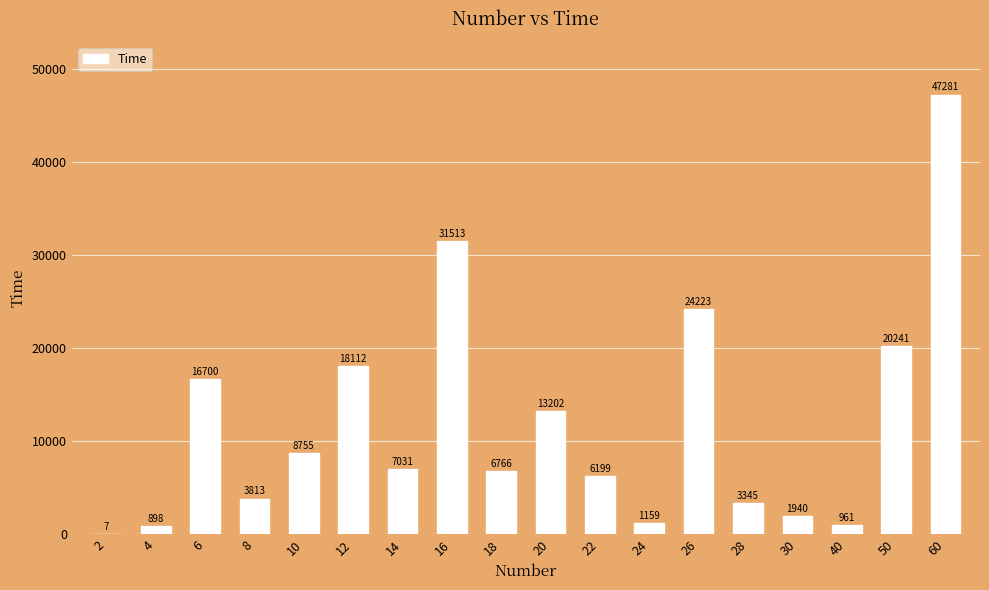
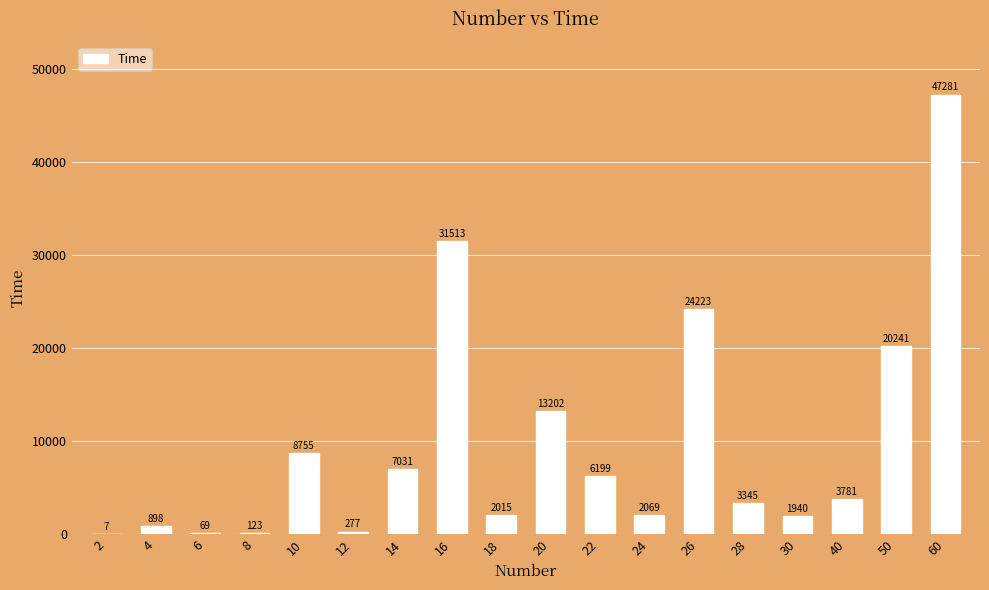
6: 16700 -> 69
8: 3813 -> 123
12: 18112 -> 277
18: 6766 -> 2015
24: 1159 -> 2069
40: 961 -> 3781
